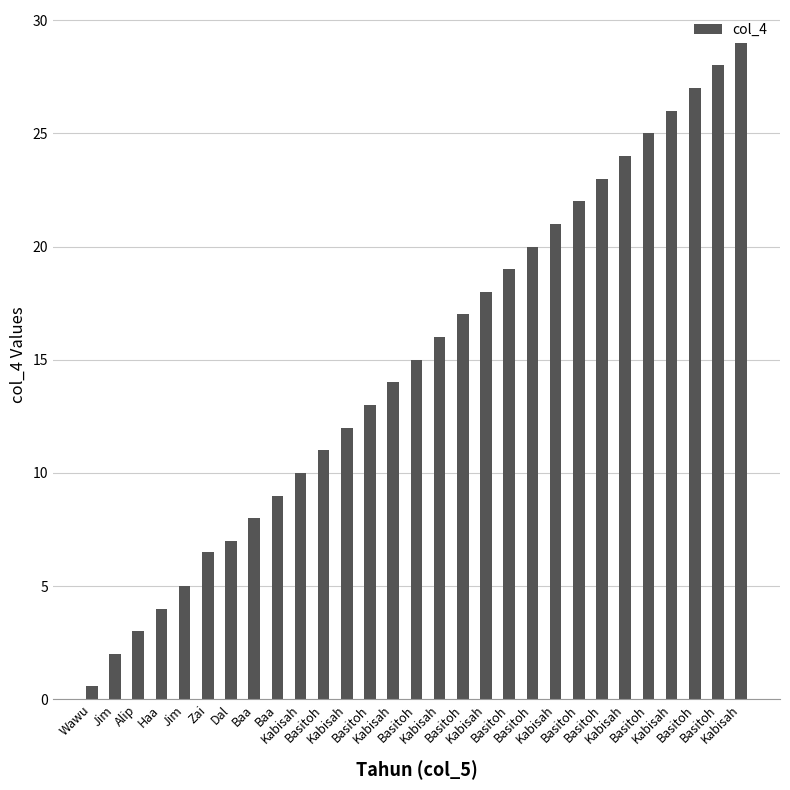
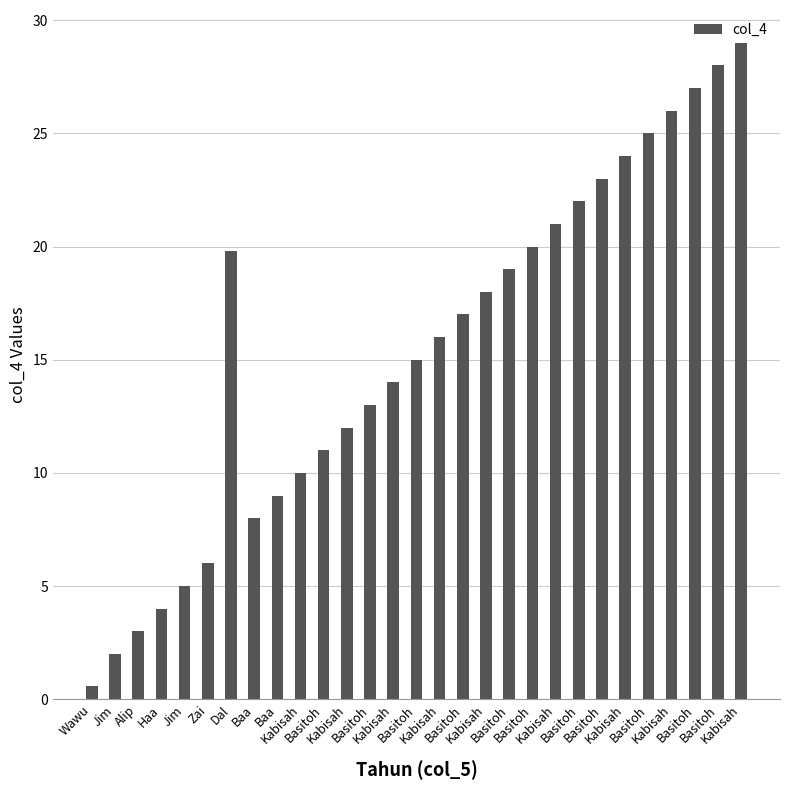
Zai: 6.5 -> 6.0
Dal: 7.0 -> 19.8
